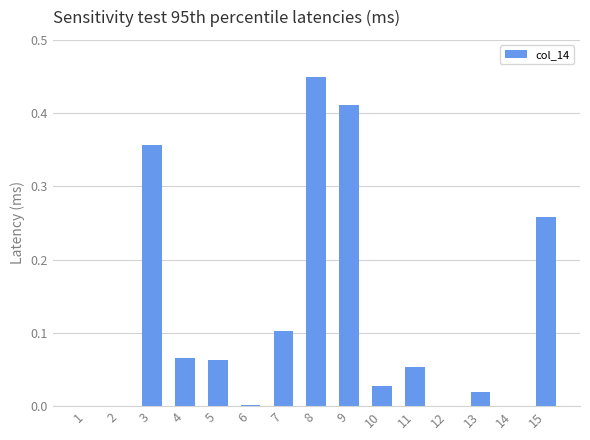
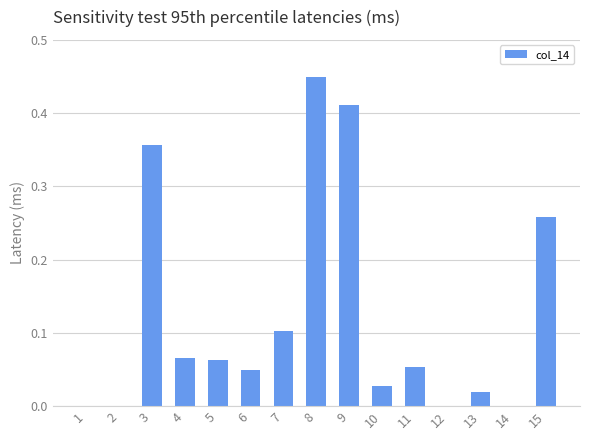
6: 0.00 -> 0.05
